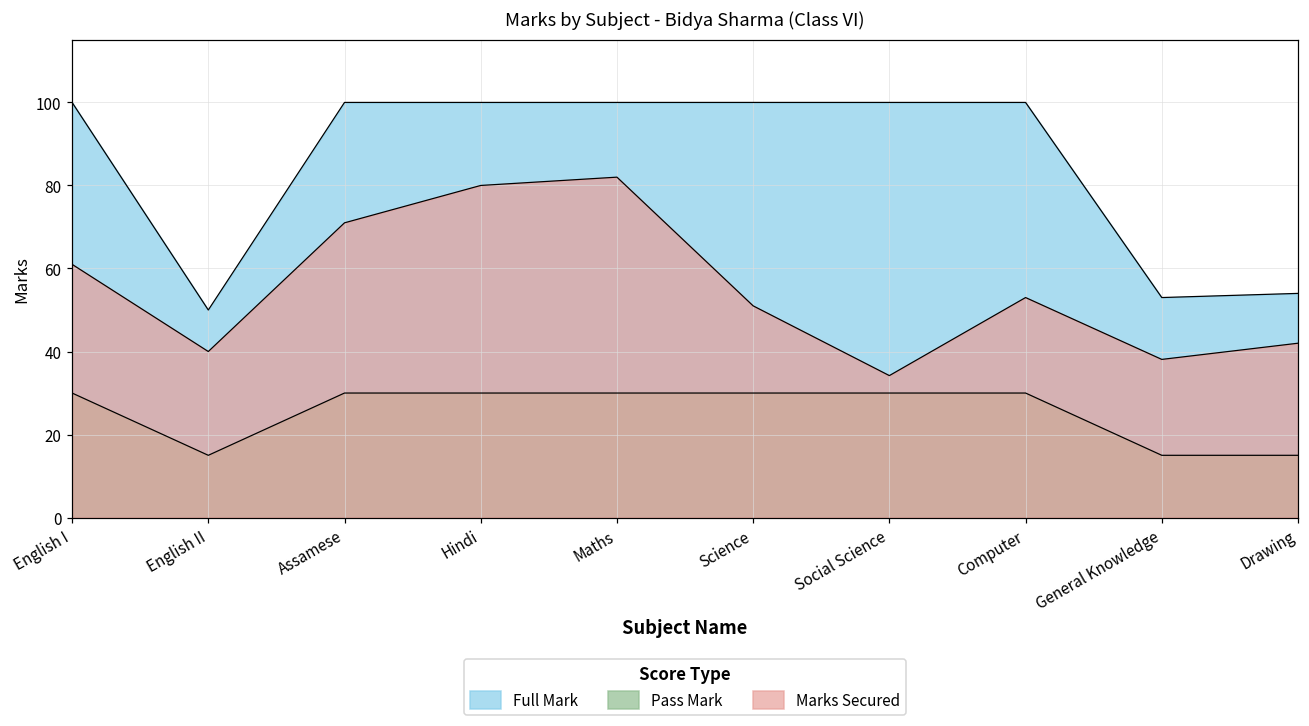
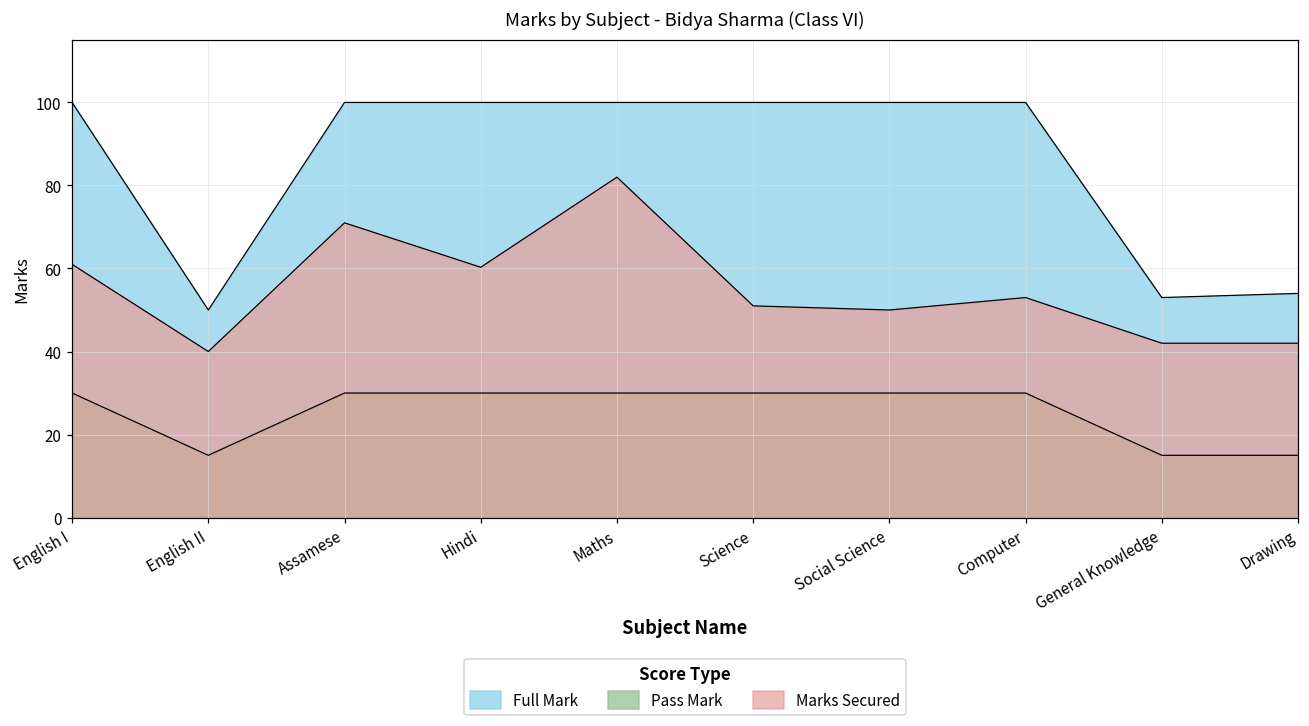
Marks Secured, Hindi: 80 -> 60
Marks Secured, Social Science: 34 -> 50
Marks Secured, General Knowledge: 38 -> 42
